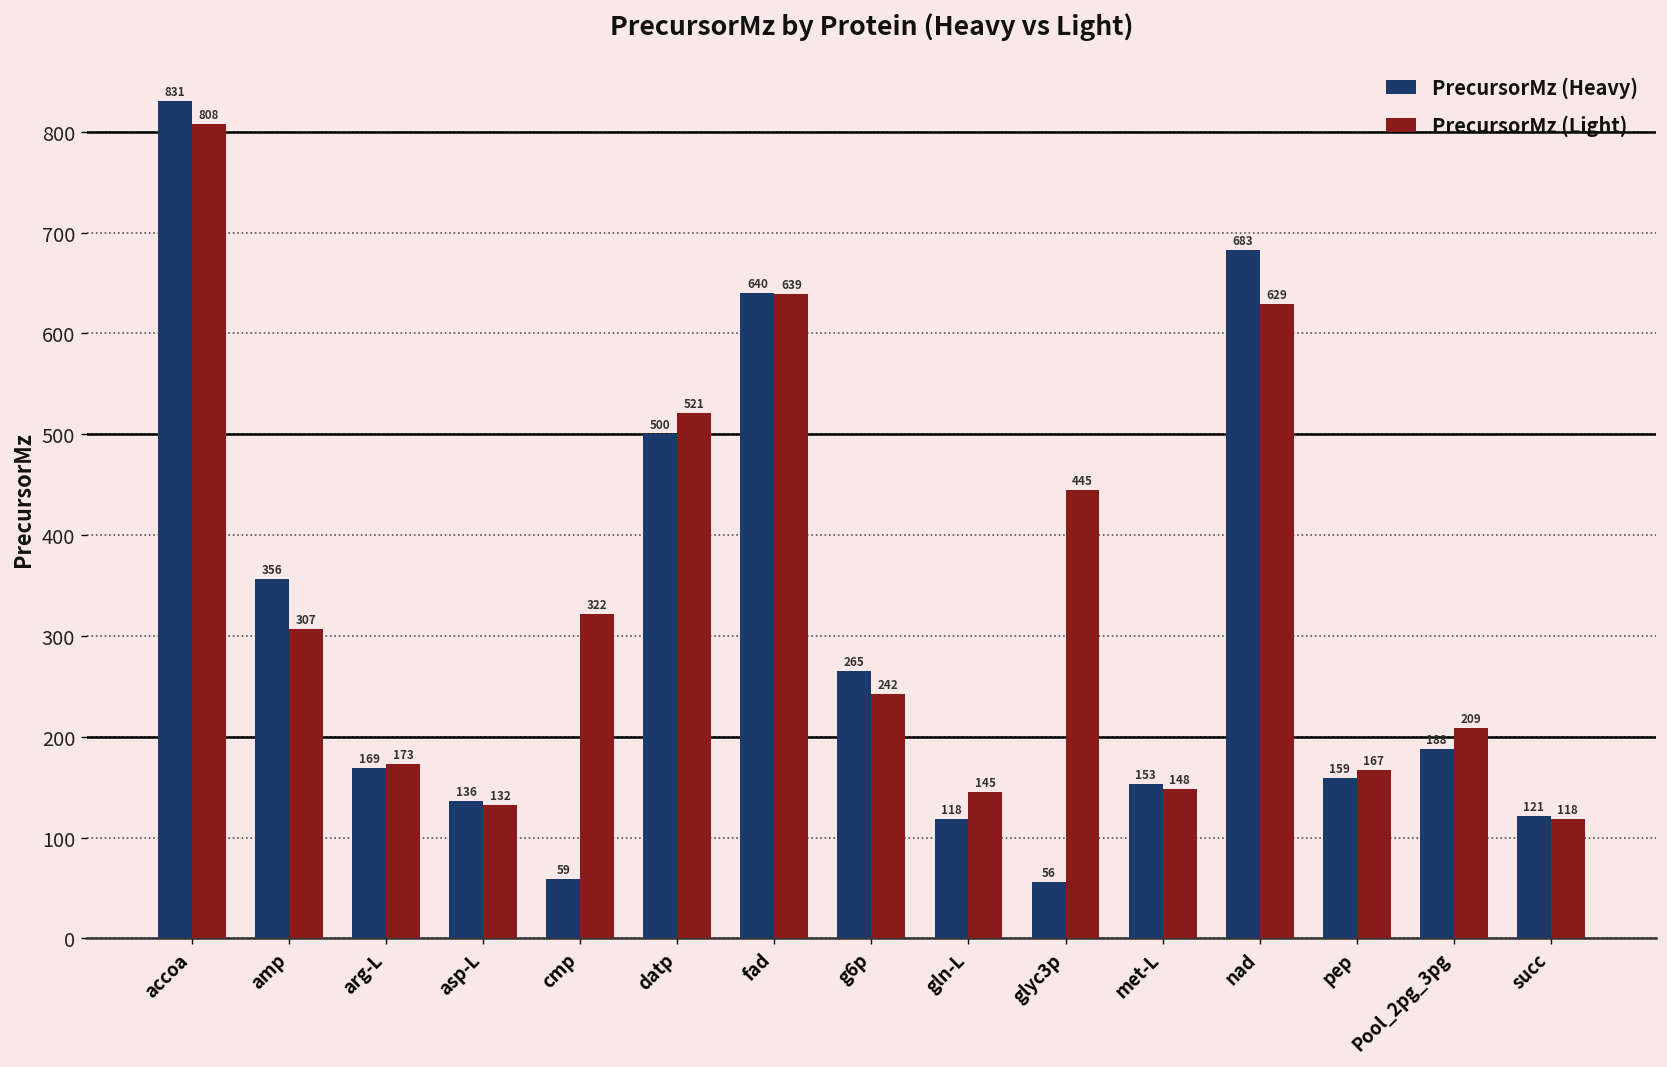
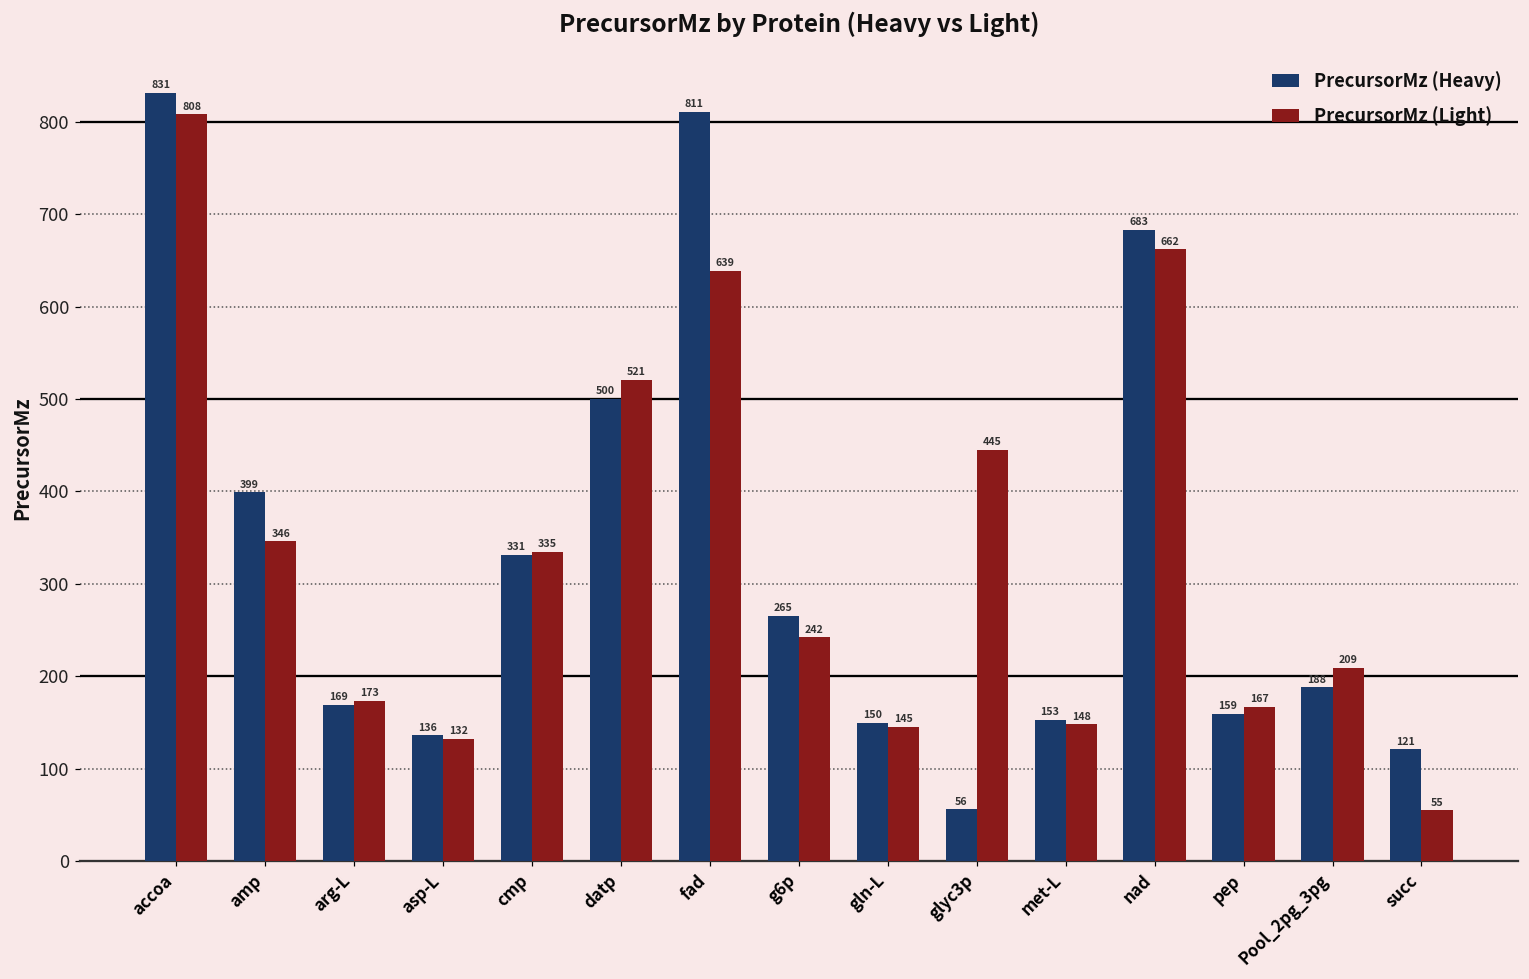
PrecursorMz (Heavy), amp: 356 -> 399
PrecursorMz (Light), amp: 307 -> 346
PrecursorMz (Heavy), cmp: 59 -> 331
PrecursorMz (Light), cmp: 322 -> 335
PrecursorMz (Heavy), fad: 640 -> 811
PrecursorMz (Heavy), gln-L: 118 -> 150
PrecursorMz (Light), nad: 629 -> 662
PrecursorMz (Light), succ: 118 -> 55
